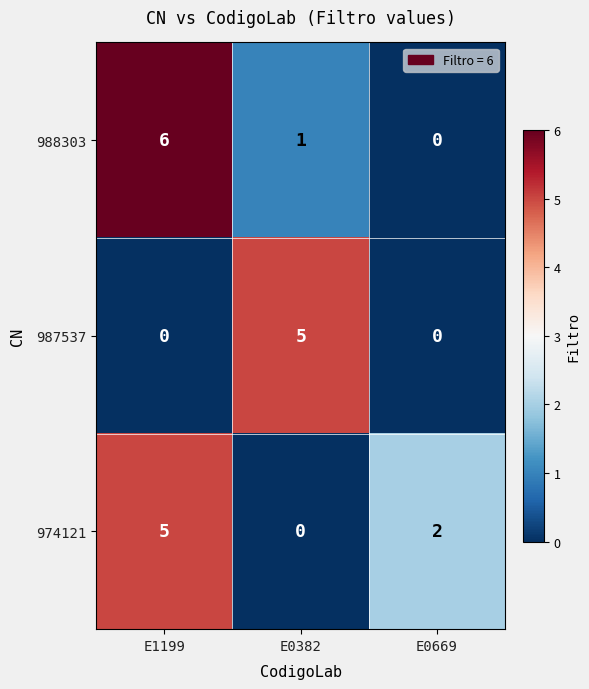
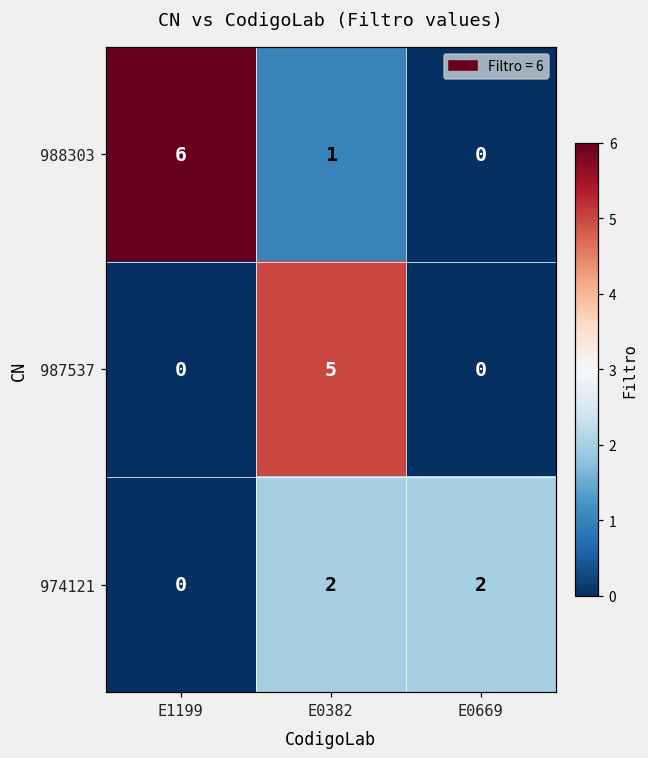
974121, E1199: 5 -> 0
974121, E0382: 0 -> 2
